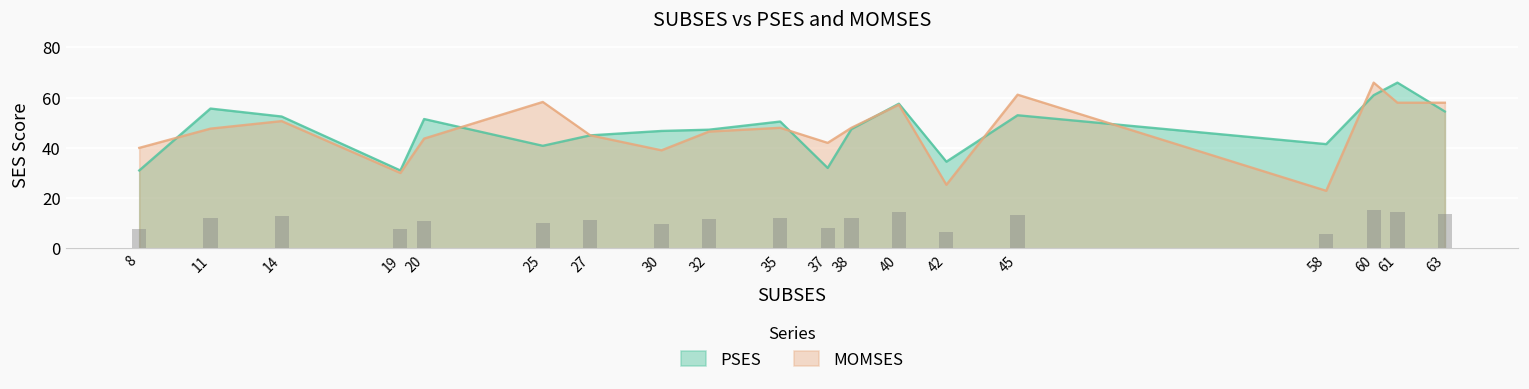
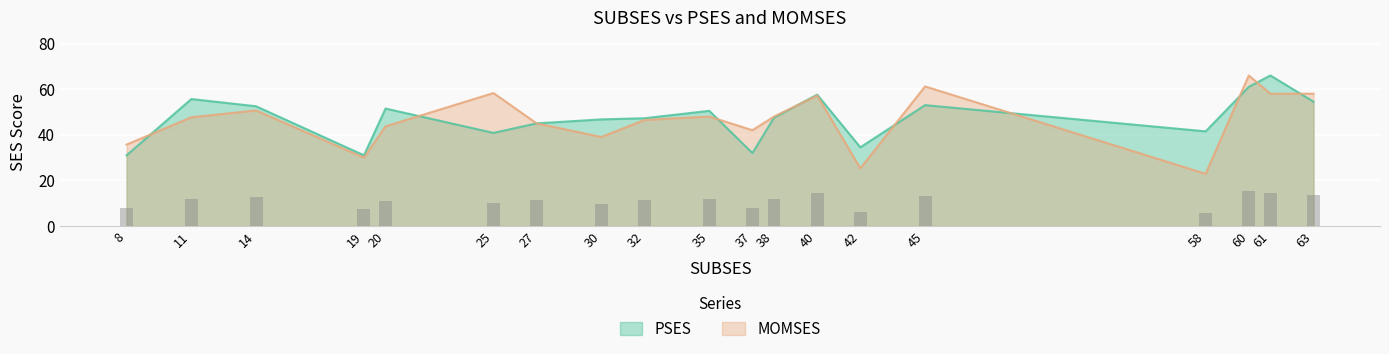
MOMSES, 8: 40 -> 36
